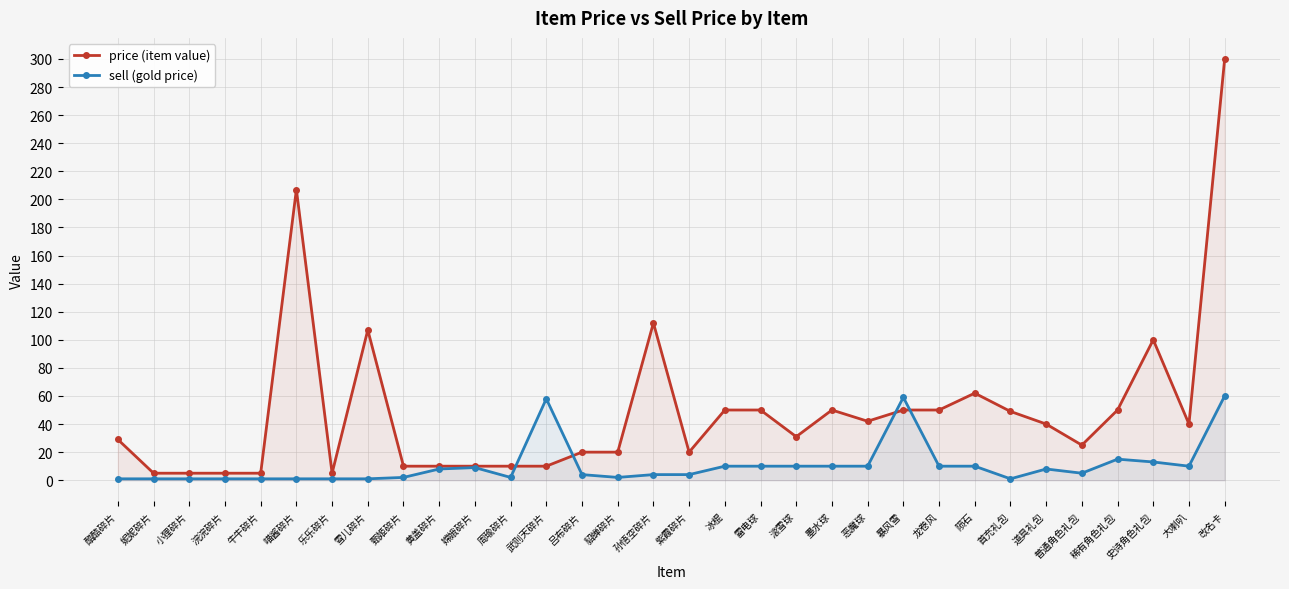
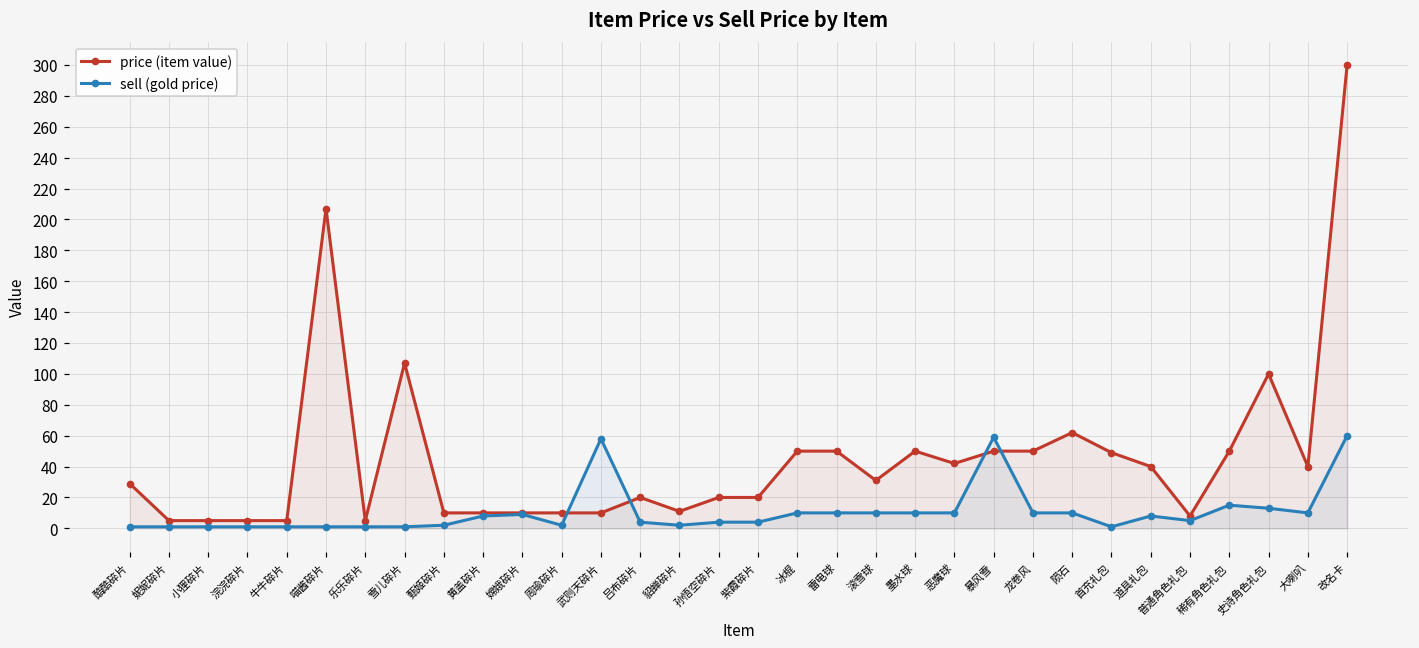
price (item value), 貂蝉碎片: 20 -> 11
price (item value), 孙悟空碎片: 112 -> 20
price (item value), 普通角色礼包: 25 -> 8
